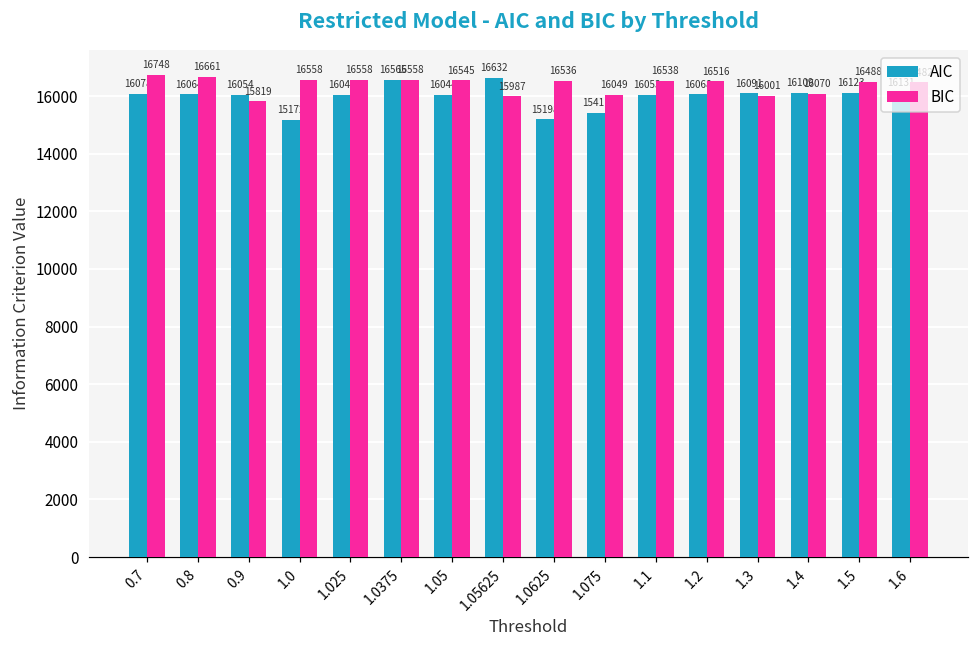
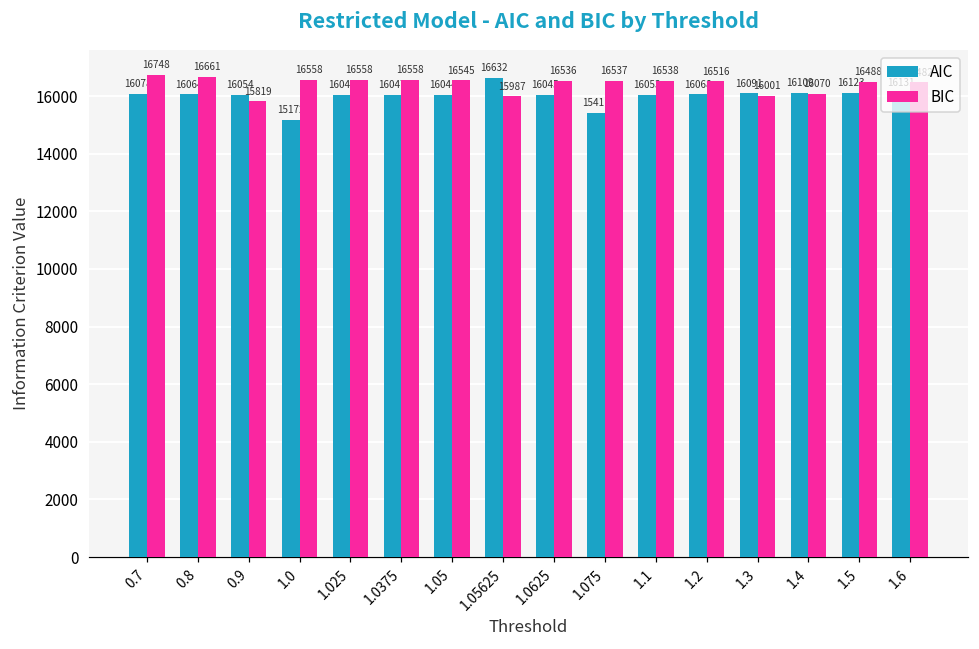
AIC, 1.0375: 16565 -> 16047
AIC, 1.0625: 15198 -> 16045
BIC, 1.075: 16049 -> 16537
